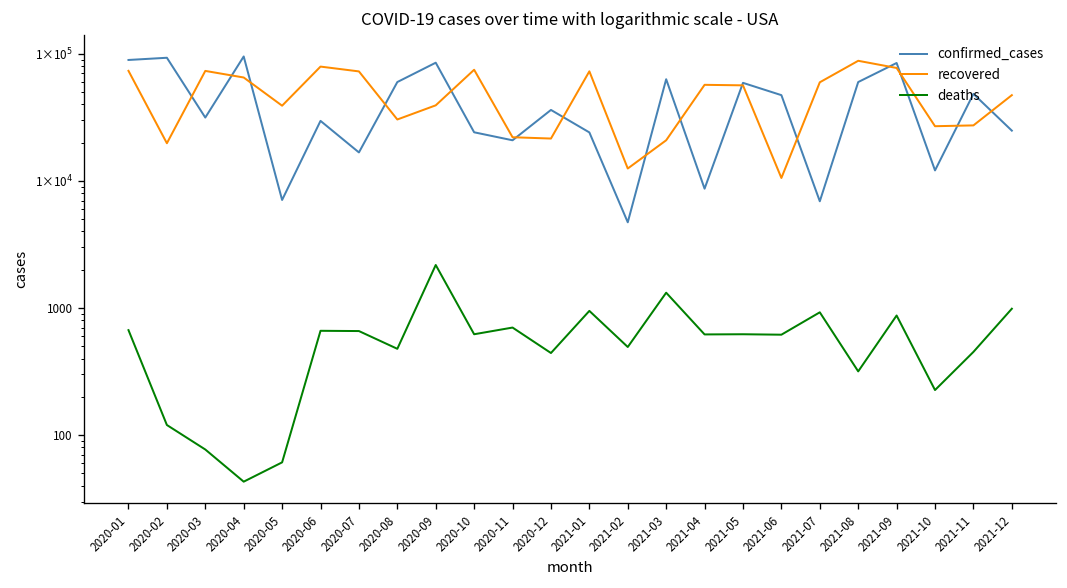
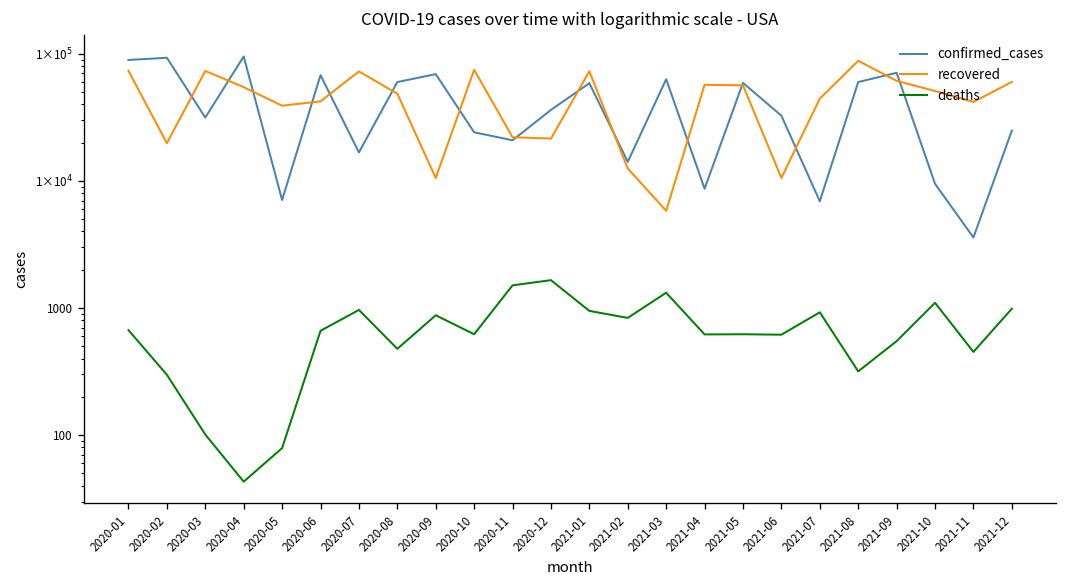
deaths, 2020-02: 120 -> 300
deaths, 2020-03: 80 -> 100
recovered, 2020-04: 60000 -> 50000
deaths, 2020-05: 60 -> 80
confirmed_cases, 2020-06: 30000 -> 70000
recovered, 2020-06: 80000 -> 42000
deaths, 2020-07: 700 -> 1000
recovered, 2020-08: 30000 -> 50000
confirmed_cases, 2020-09: 80000 -> 70000
recovered, 2020-09: 39000 -> 11000
deaths, 2020-09: 2200 -> 900
deaths, 2020-11: 700 -> 1500
deaths, 2020-12: 440 -> 1700
confirmed_cases, 2021-01: 24000 -> 60000
confirmed_cases, 2021-02: 5000 -> 14000
deaths, 2021-02: 500 -> 800
recovered, 2021-03: 21000 -> 6000
confirmed_cases, 2021-06: 50000 -> 33000
recovered, 2021-07: 60000 -> 44000
confirmed_cases, 2021-09: 80000 -> 70000
recovered, 2021-09: 80000 -> 60000
deaths, 2021-09: 900 -> 500
confirmed_cases, 2021-10: 12000 -> 9000
recovered, 2021-10: 27000 -> 50000
deaths, 2021-10: 230 -> 1100
confirmed_cases, 2021-11: 50000 -> 3600
recovered, 2021-11: 27000 -> 42000
recovered, 2021-12: 50000 -> 60000
